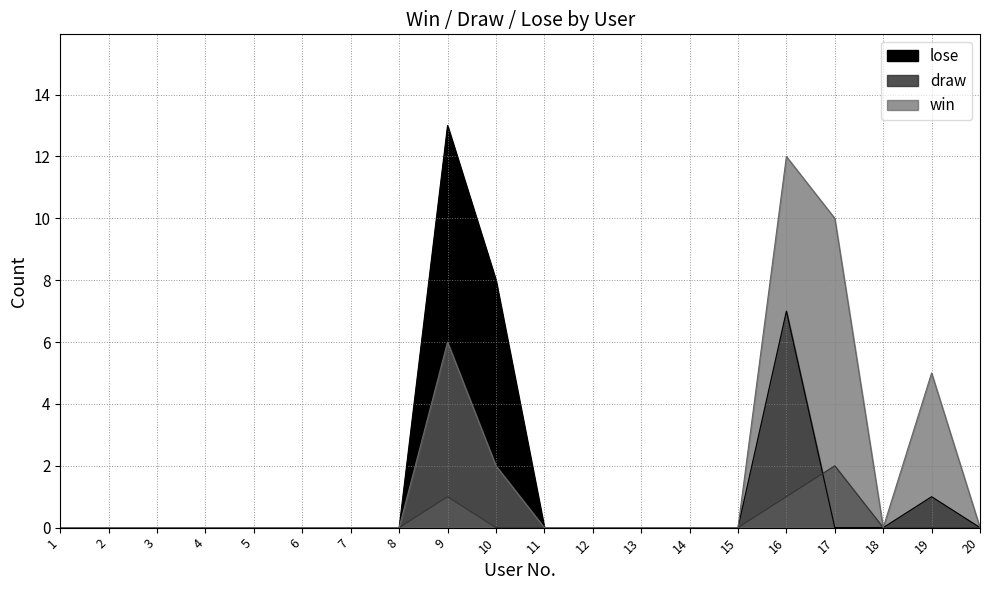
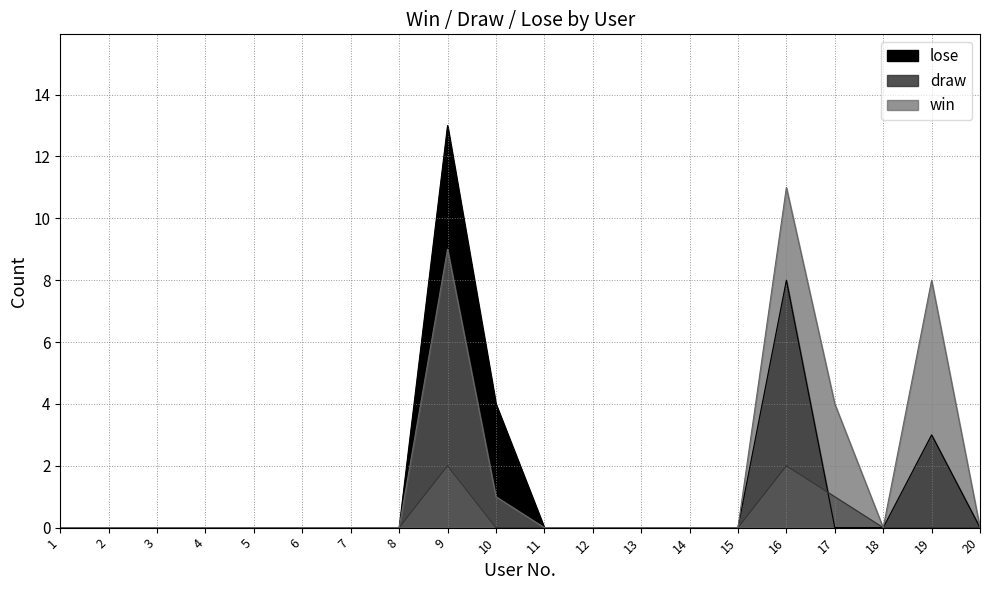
draw, 9: 1 -> 2
win, 9: 6 -> 9
lose, 10: 8 -> 4
win, 10: 2 -> 1
lose, 16: 7 -> 8
draw, 16: 1 -> 2
win, 16: 12 -> 11
draw, 17: 2 -> 1
win, 17: 10 -> 4
lose, 19: 1 -> 3
win, 19: 5 -> 8
